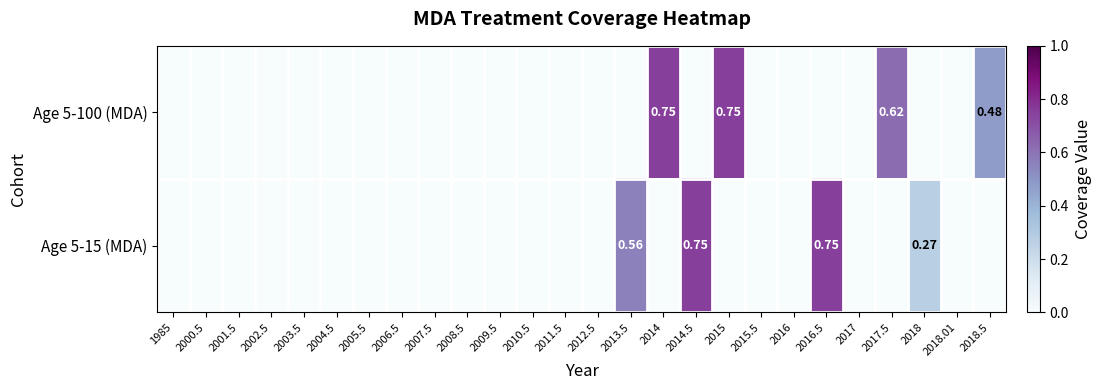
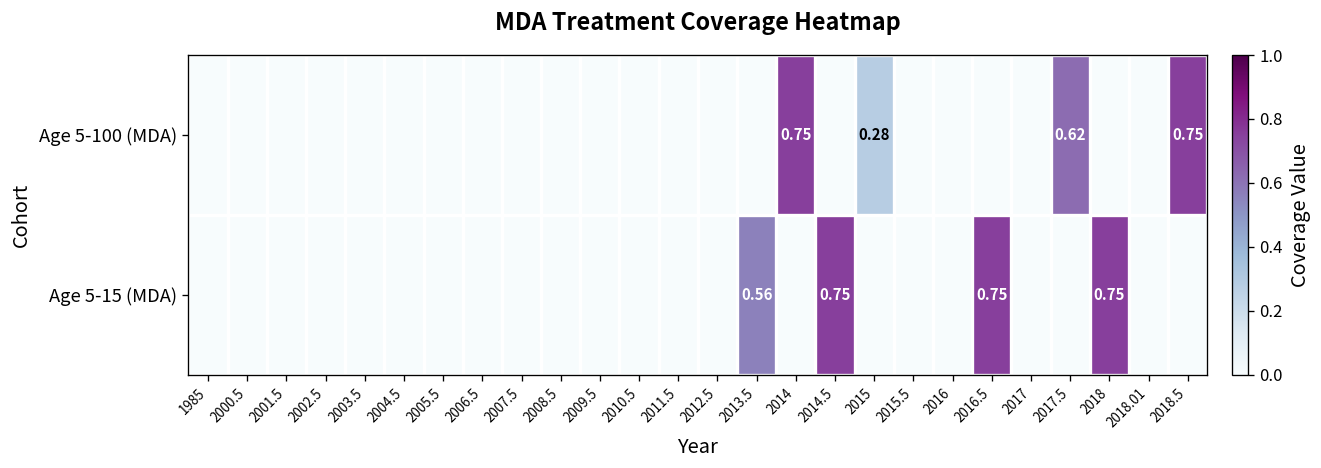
Age 5-100 (MDA), 2015: 0.75 -> 0.28
Age 5-100 (MDA), 2018.5: 0.48 -> 0.75
Age 5-15 (MDA), 2018: 0.27 -> 0.75
